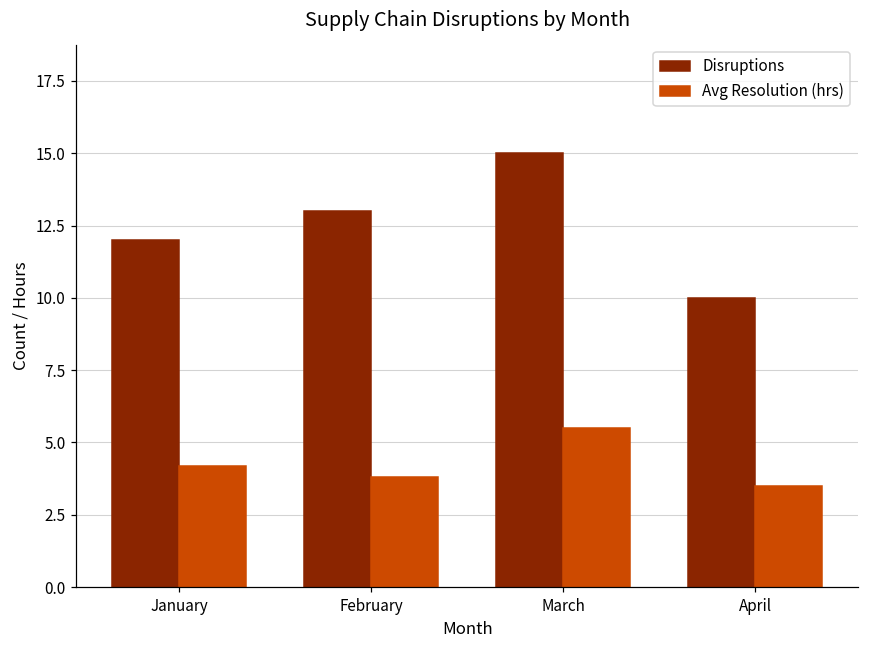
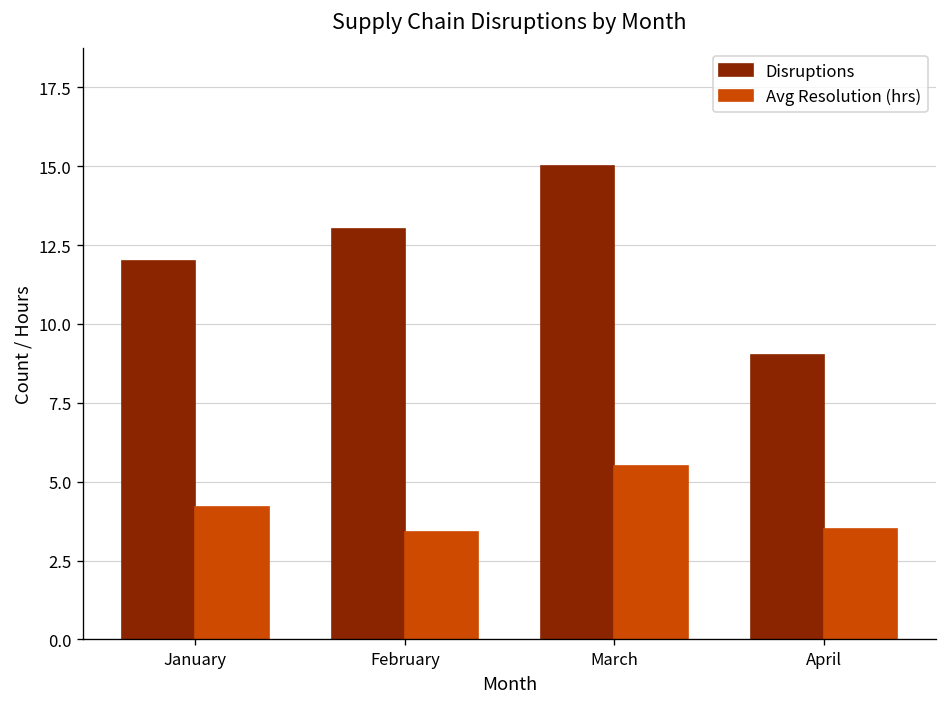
Avg Resolution (hrs), February: 3.8 -> 3.4
Disruptions, April: 10 -> 9
